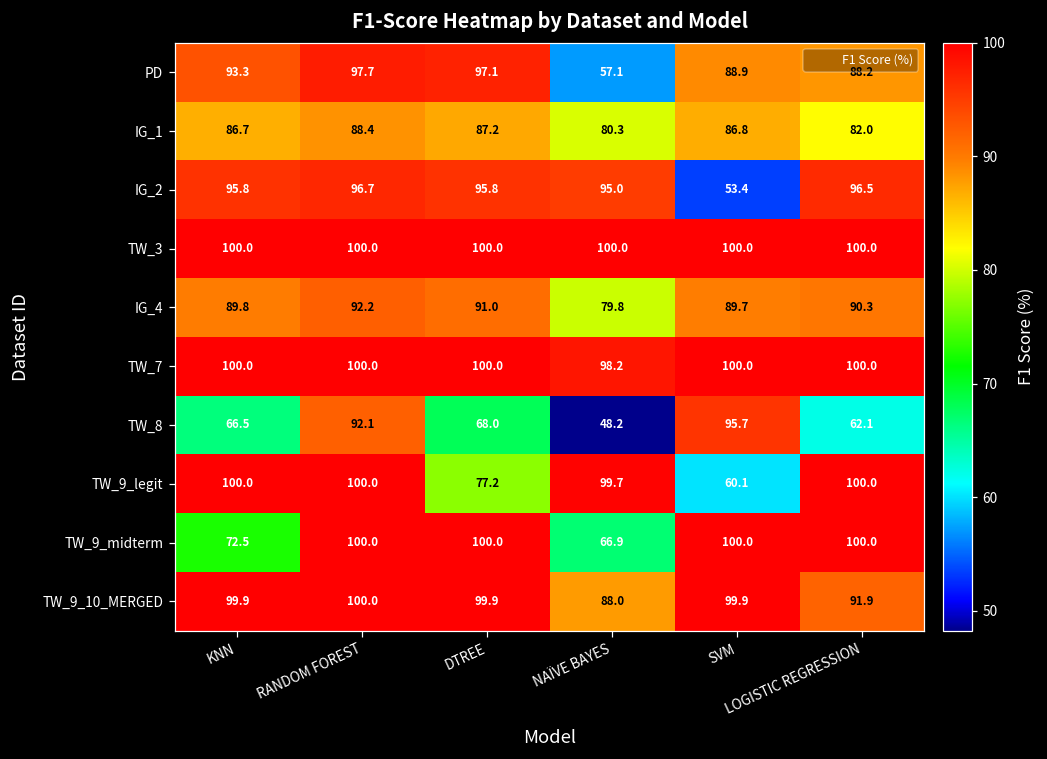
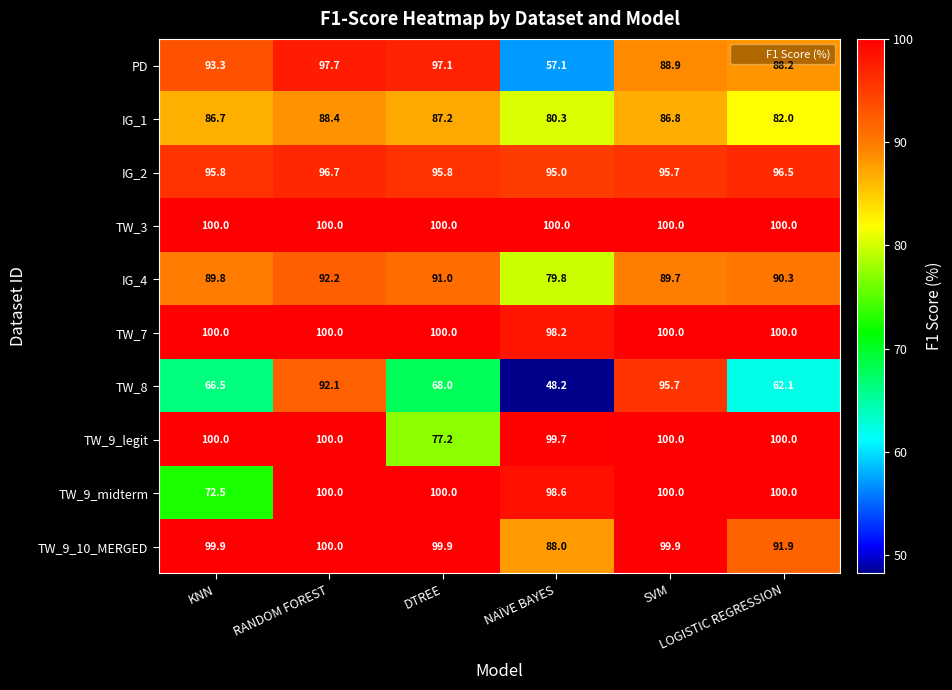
IG_2, SVM: 53.4 -> 95.7
TW_9_legit, SVM: 60.1 -> 100.0
TW_9_midterm, NAÏVE BAYES: 66.9 -> 98.6
